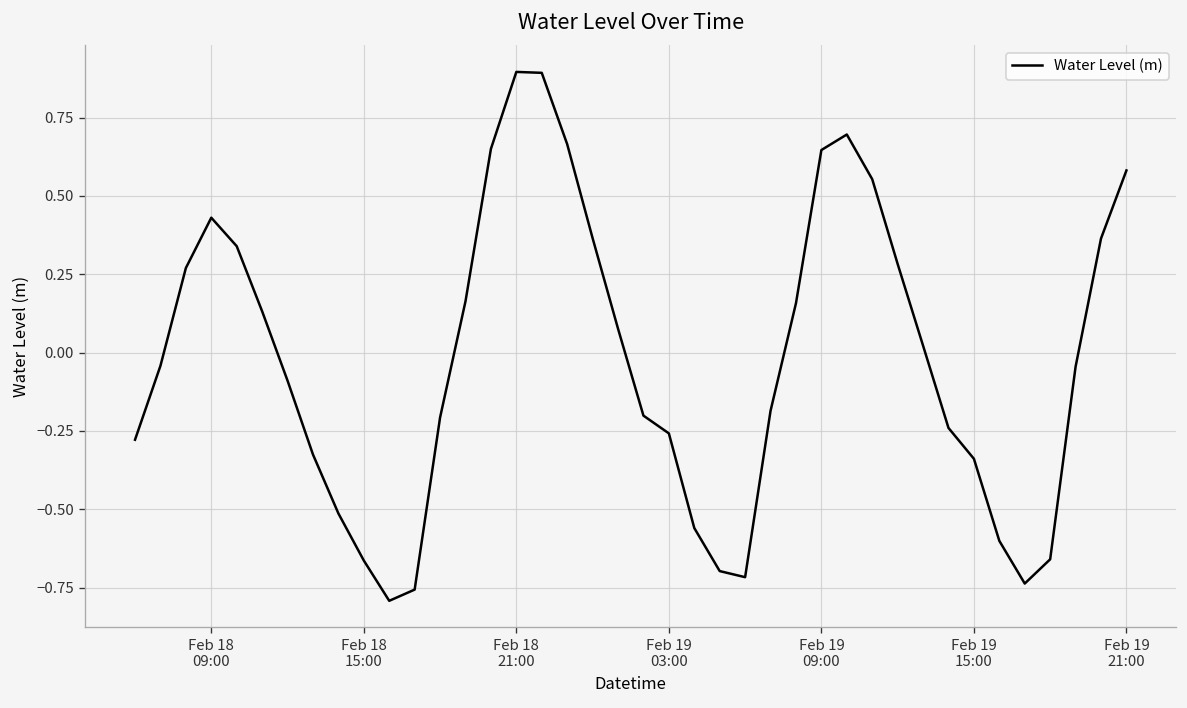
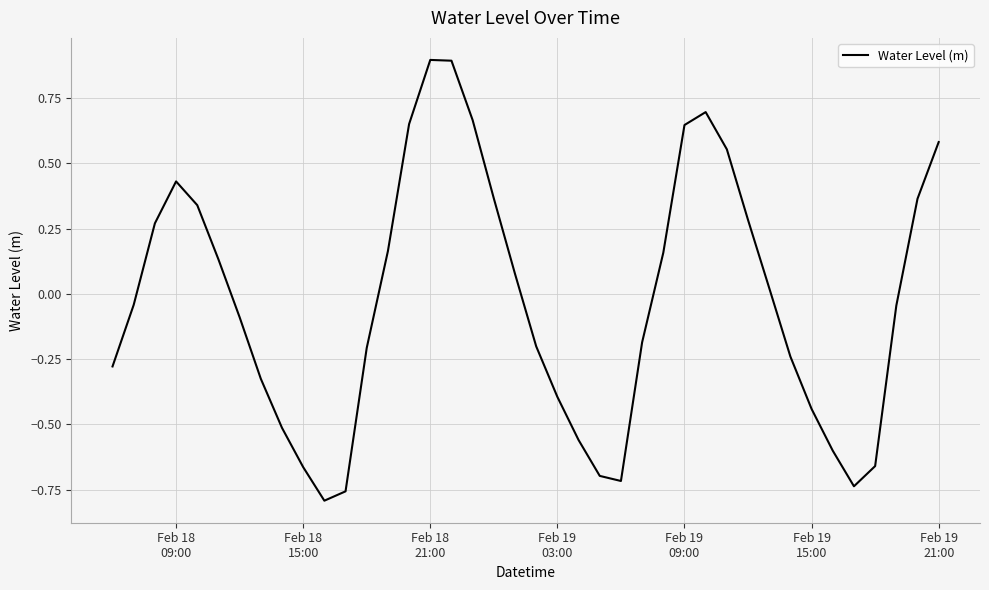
Feb 19 03:00: -0.26 -> -0.39
Feb 19 15:00: -0.34 -> -0.44
